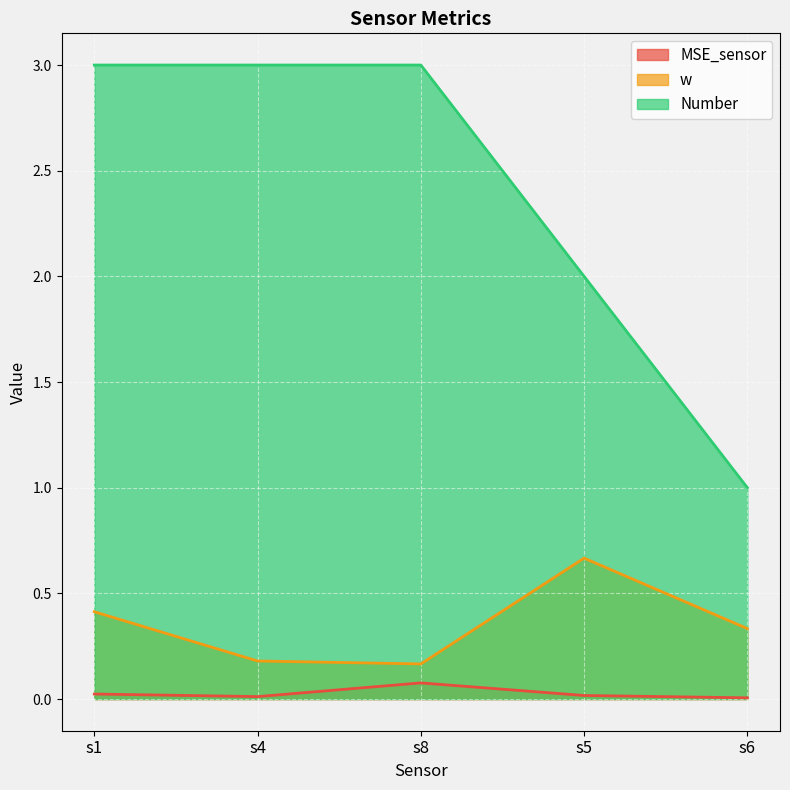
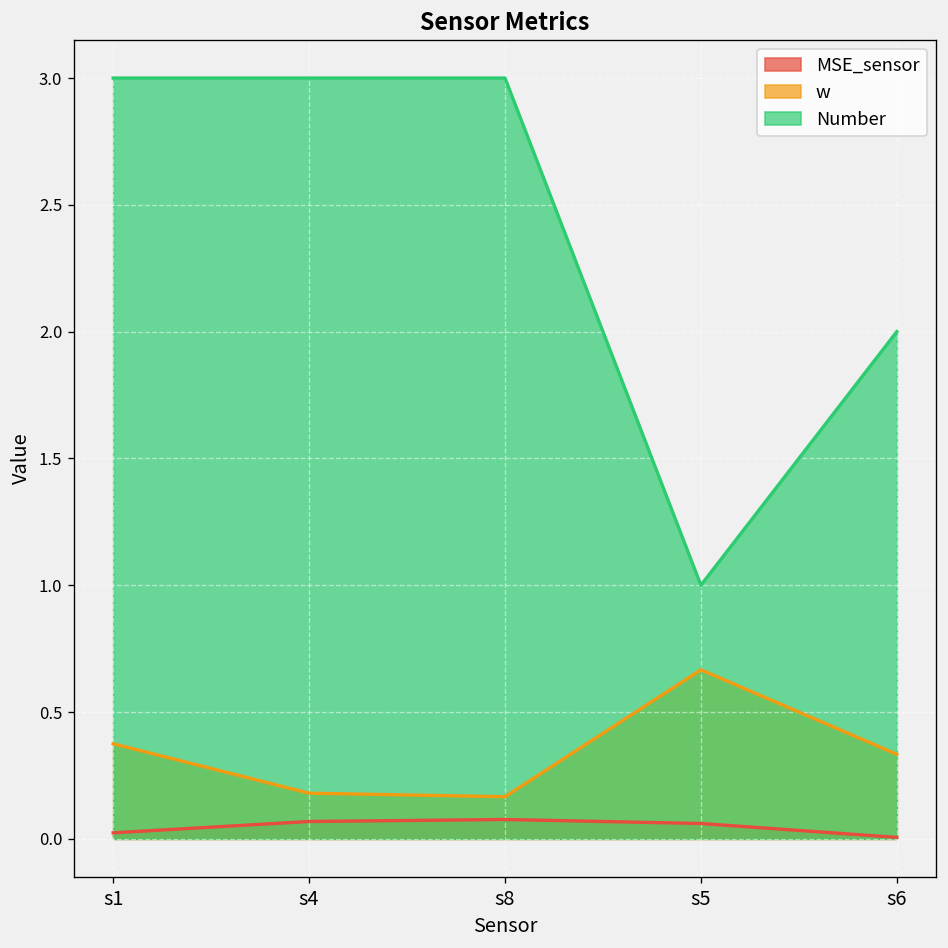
w, s1: 0.41 -> 0.38
MSE_sensor, s4: 0.01 -> 0.07
MSE_sensor, s5: 0.02 -> 0.06
Number, s5: 2 -> 1
Number, s6: 1 -> 2
